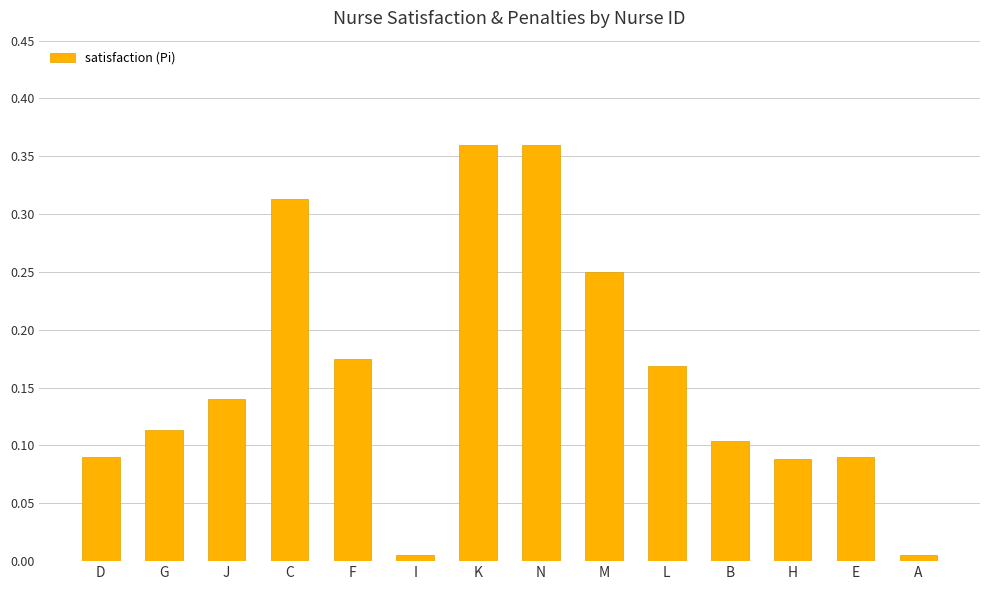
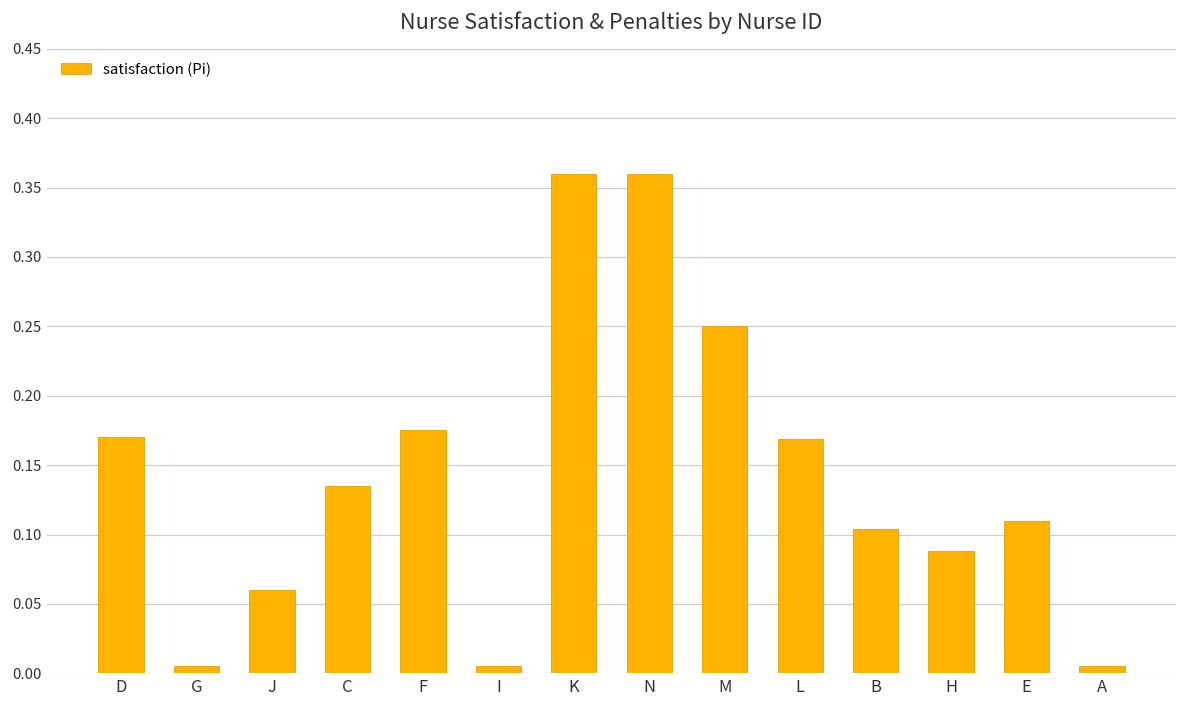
D: 0.09 -> 0.17
G: 0.113 -> 0.005
J: 0.14 -> 0.06
C: 0.313 -> 0.135
E: 0.09 -> 0.11
